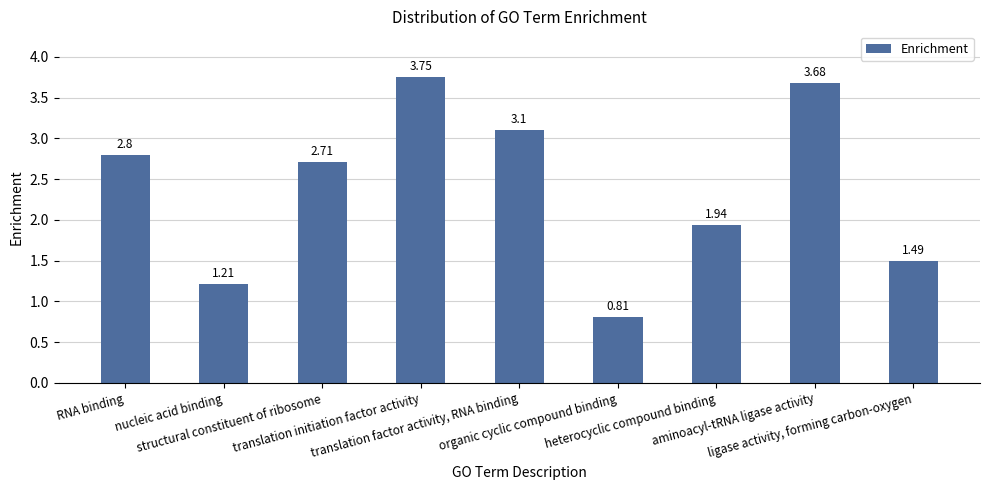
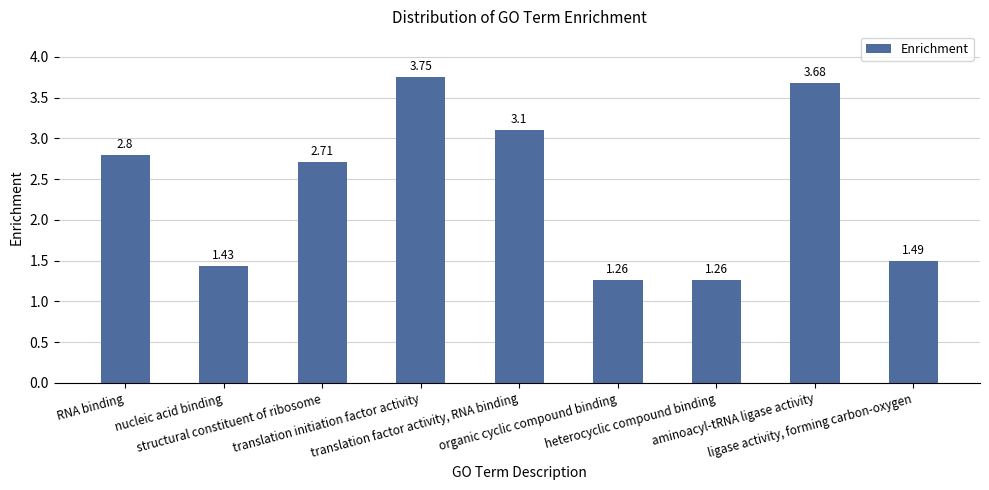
nucleic acid binding: 1.21 -> 1.43
organic cyclic compound binding: 0.81 -> 1.26
heterocyclic compound binding: 1.94 -> 1.26
